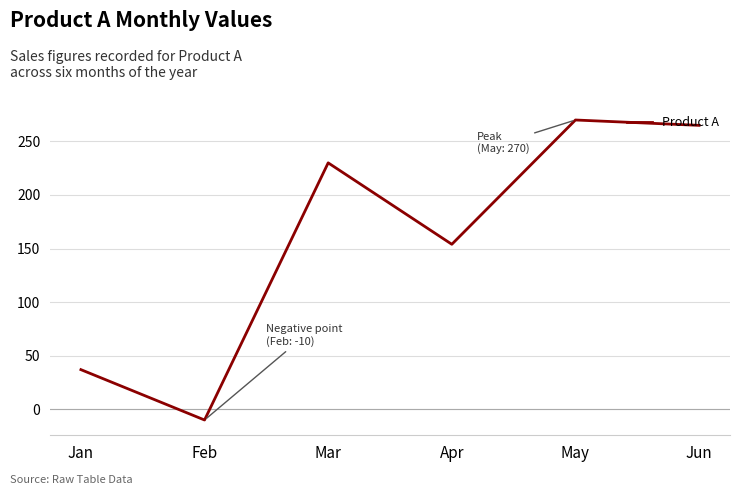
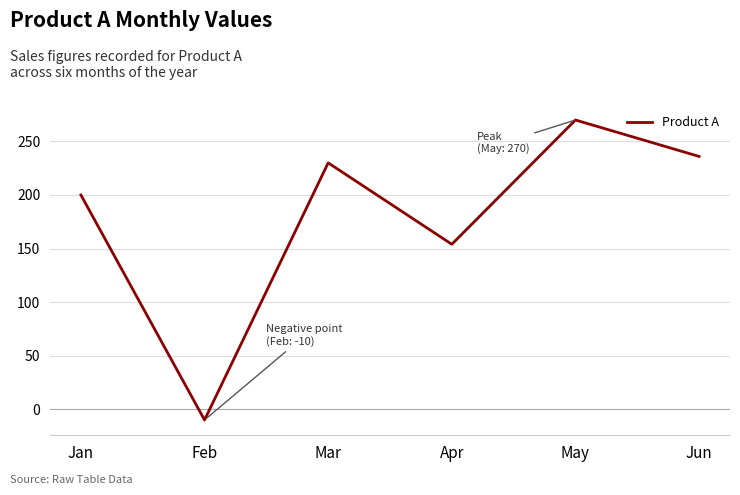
Jan: 37 -> 200
Jun: 265 -> 236
